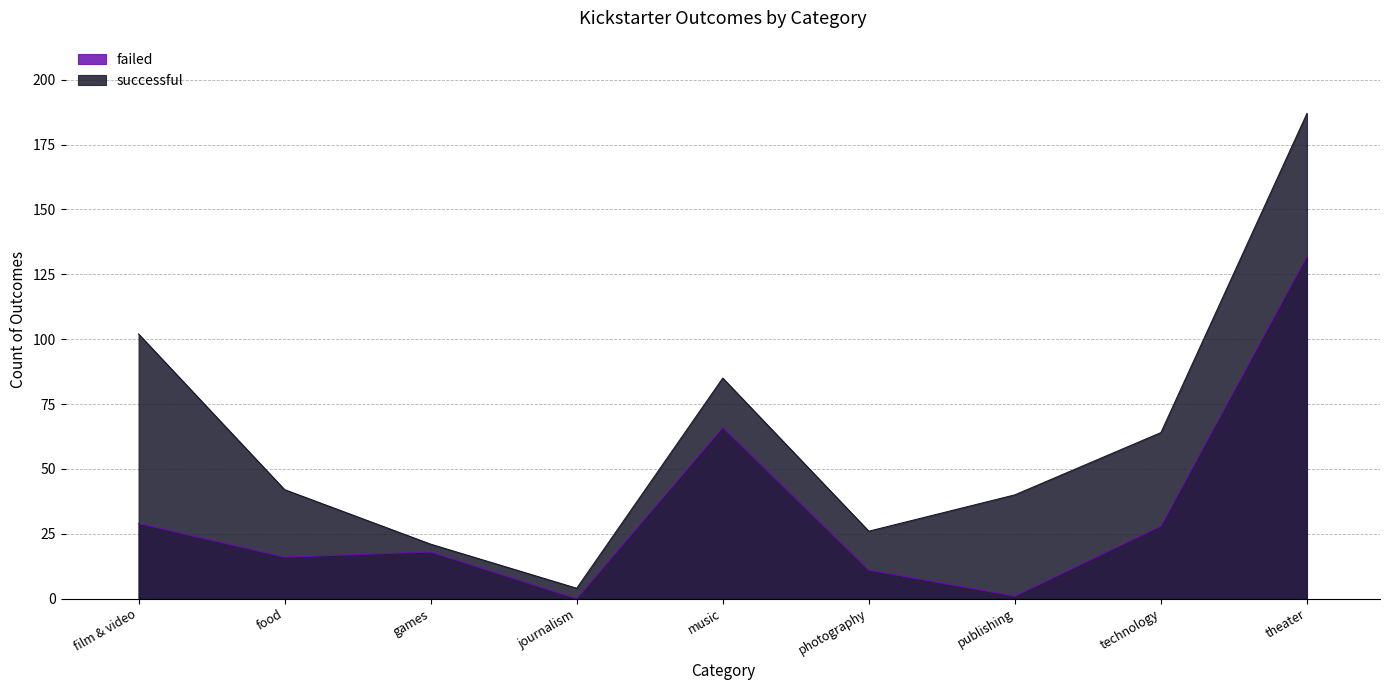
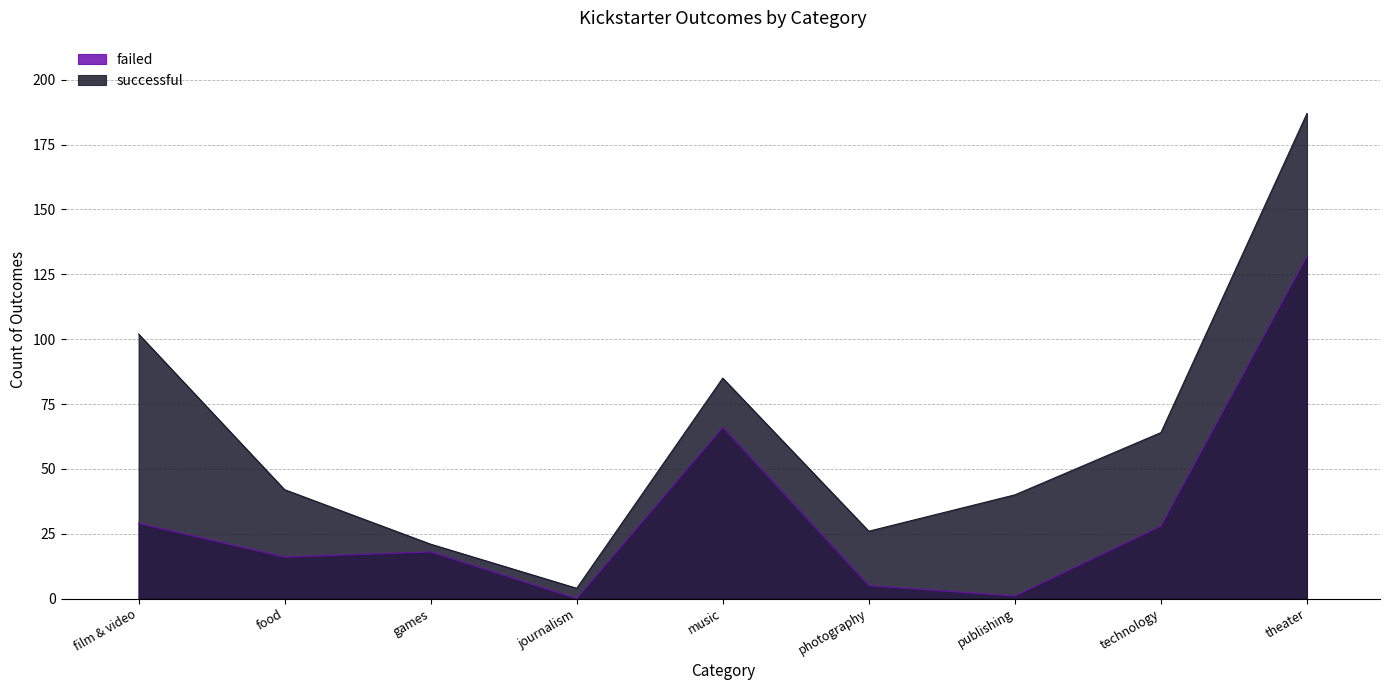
failed, photography: 11 -> 5
